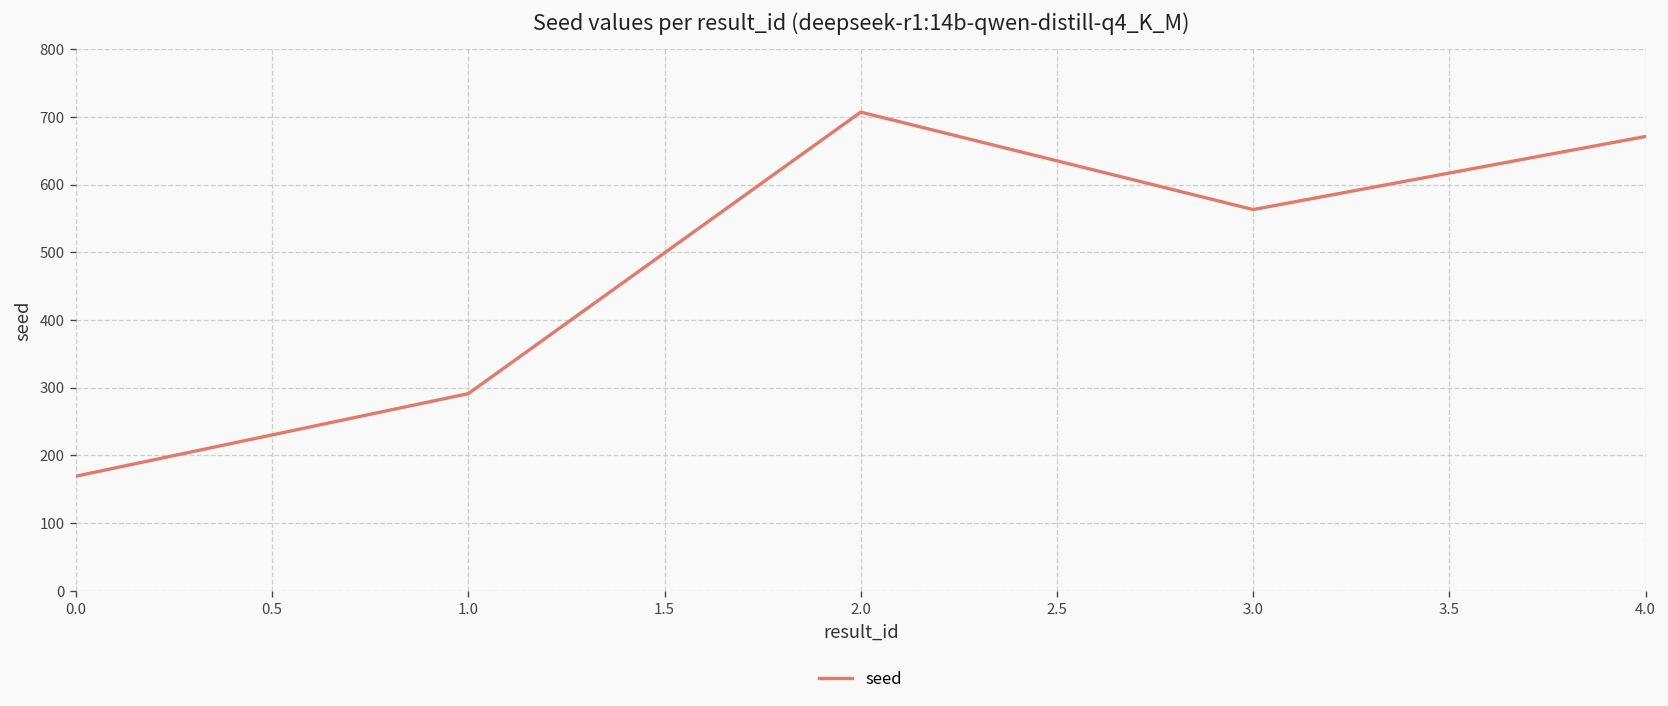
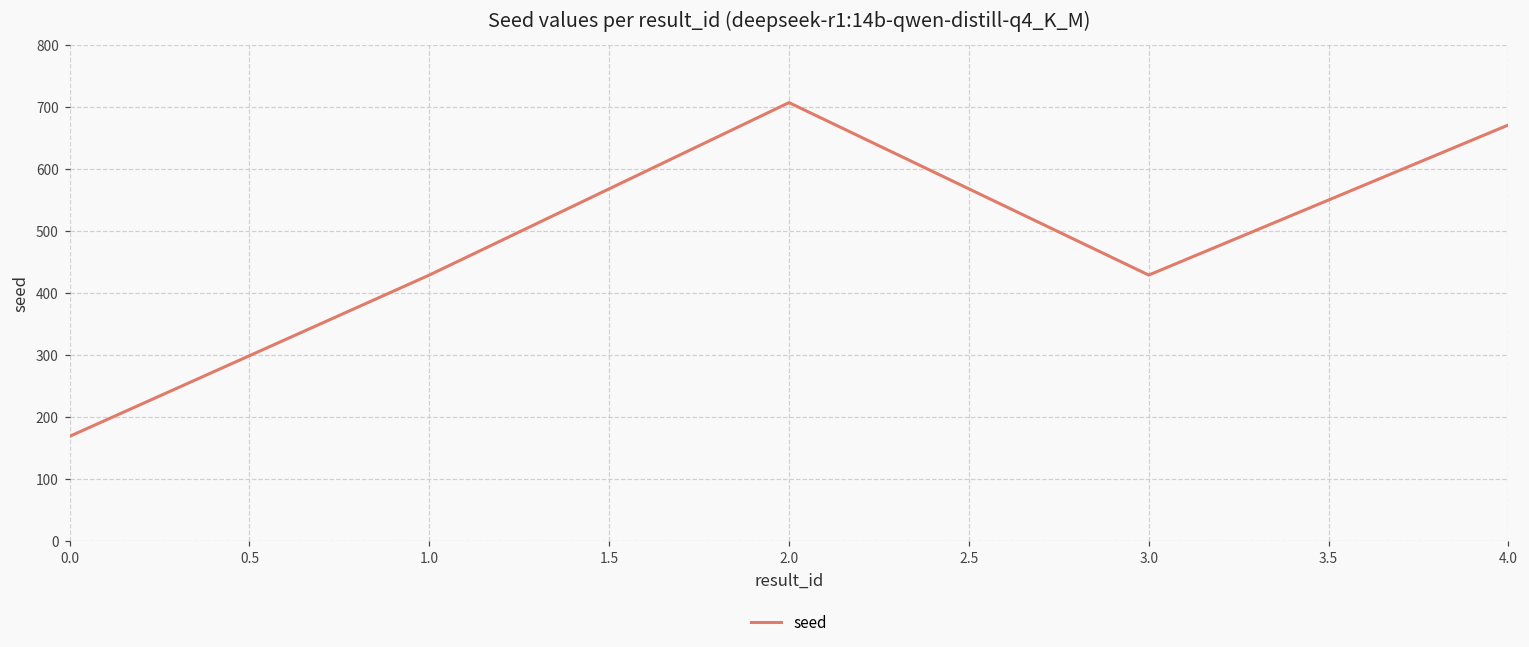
1.0: 290 -> 430
3.0: 560 -> 430
